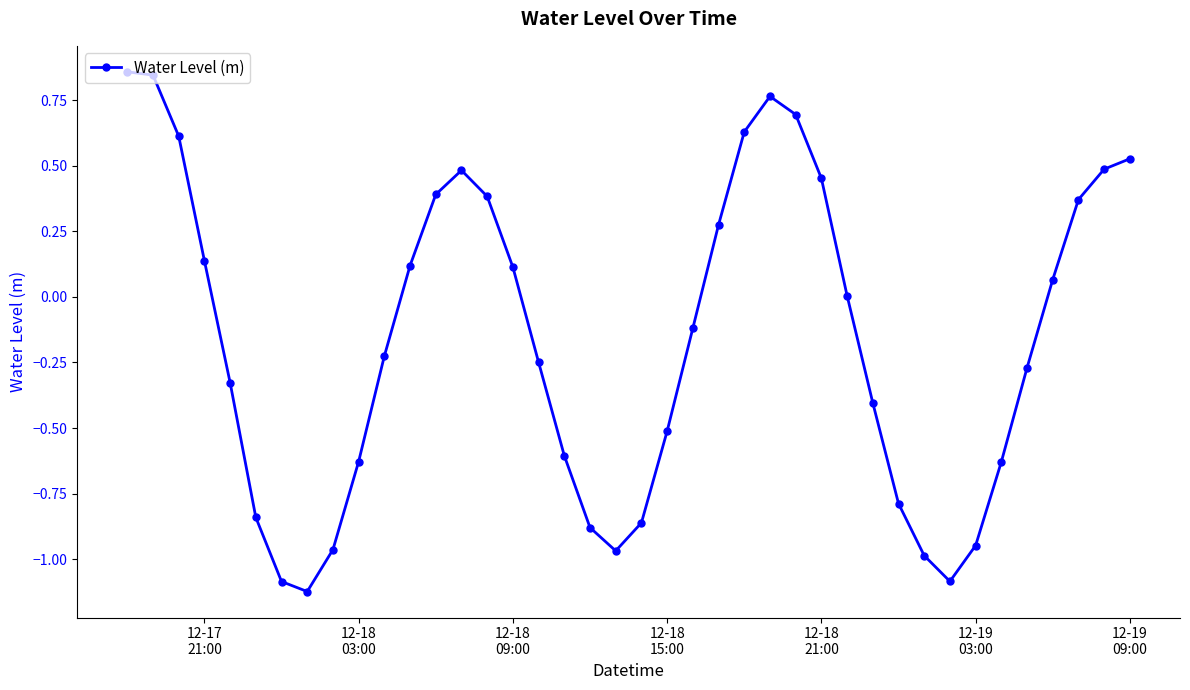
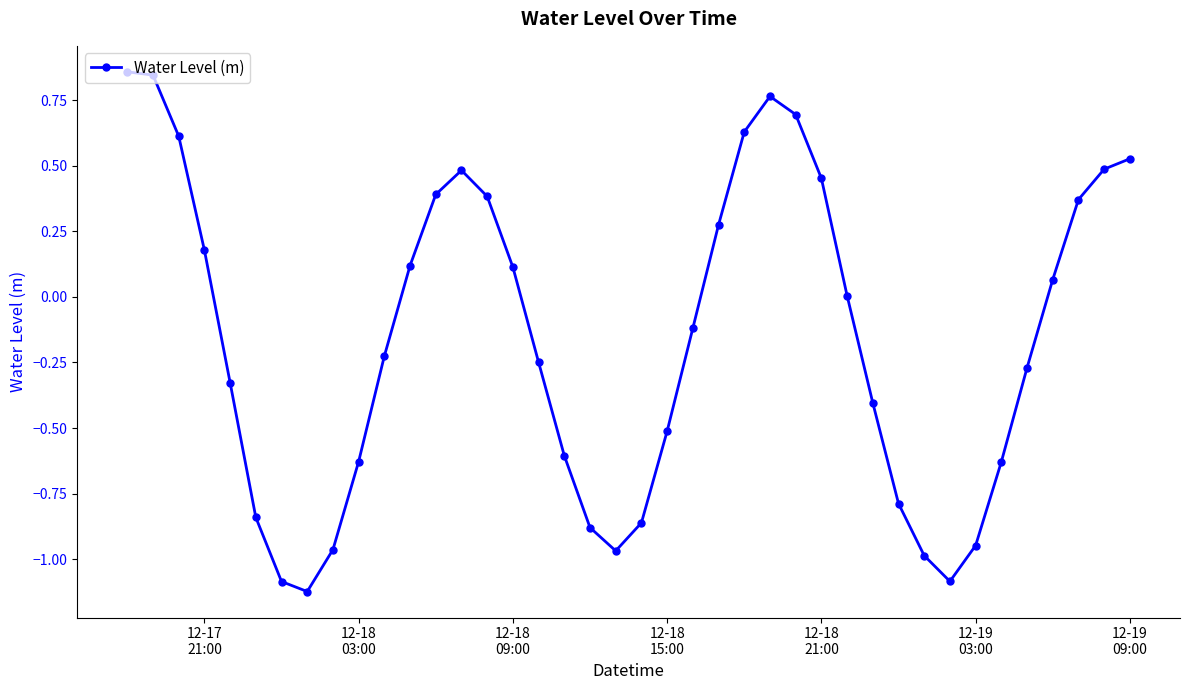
12-17 21:00: 0.14 -> 0.18
